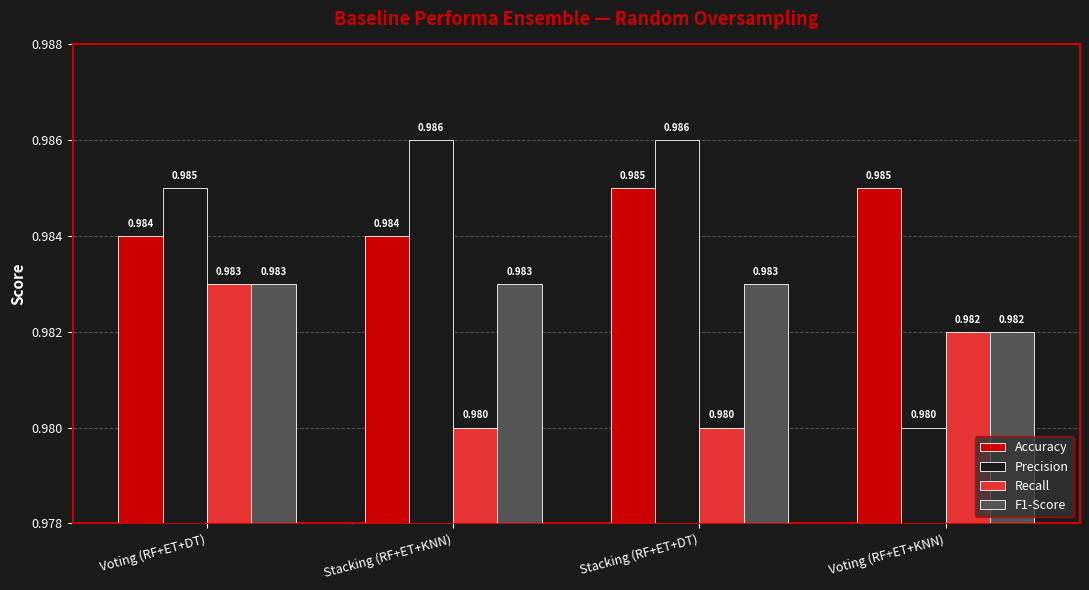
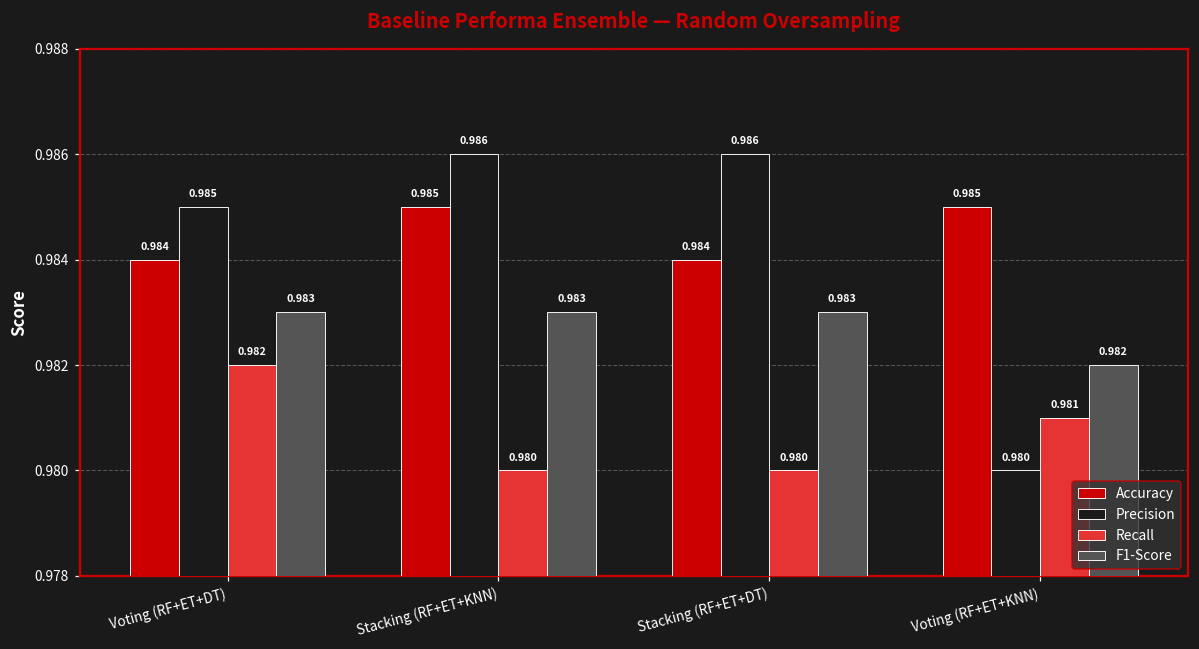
Recall, Voting (RF+ET+DT): 0.983 -> 0.982
Accuracy, Stacking (RF+ET+KNN): 0.984 -> 0.985
Accuracy, Stacking (RF+ET+DT): 0.985 -> 0.984
Recall, Voting (RF+ET+KNN): 0.982 -> 0.981
